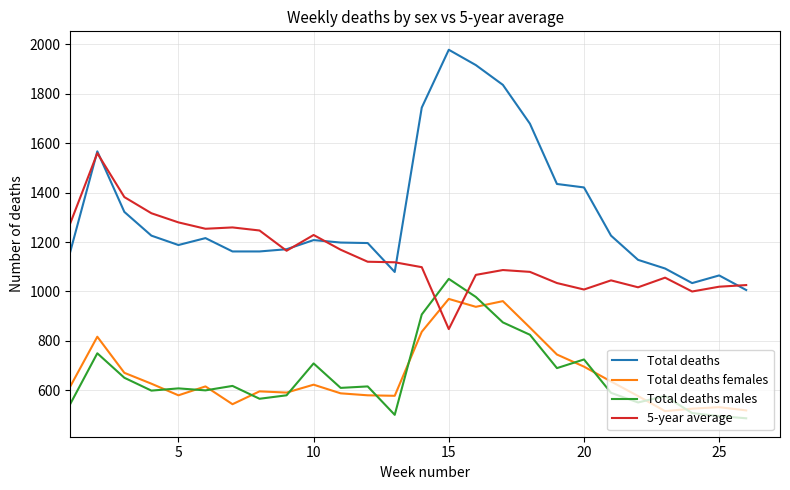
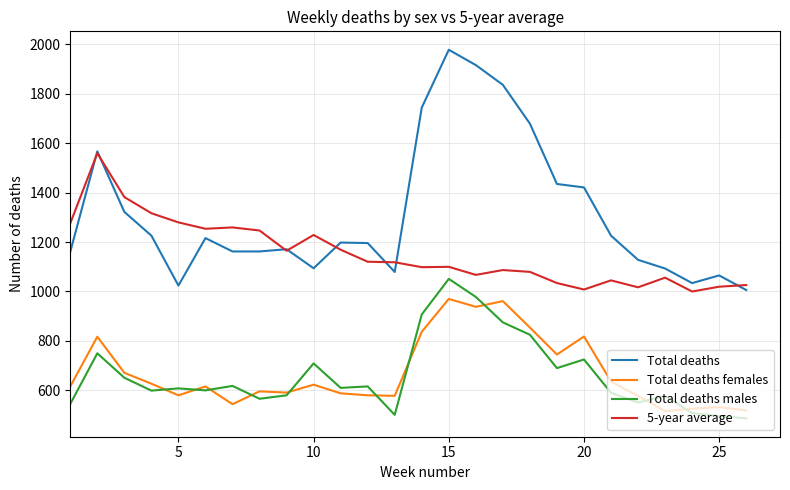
Total deaths, 5: 1190 -> 1020
Total deaths, 10: 1210 -> 1090
5-year average, 15: 850 -> 1100
Total deaths females, 20: 700 -> 820
